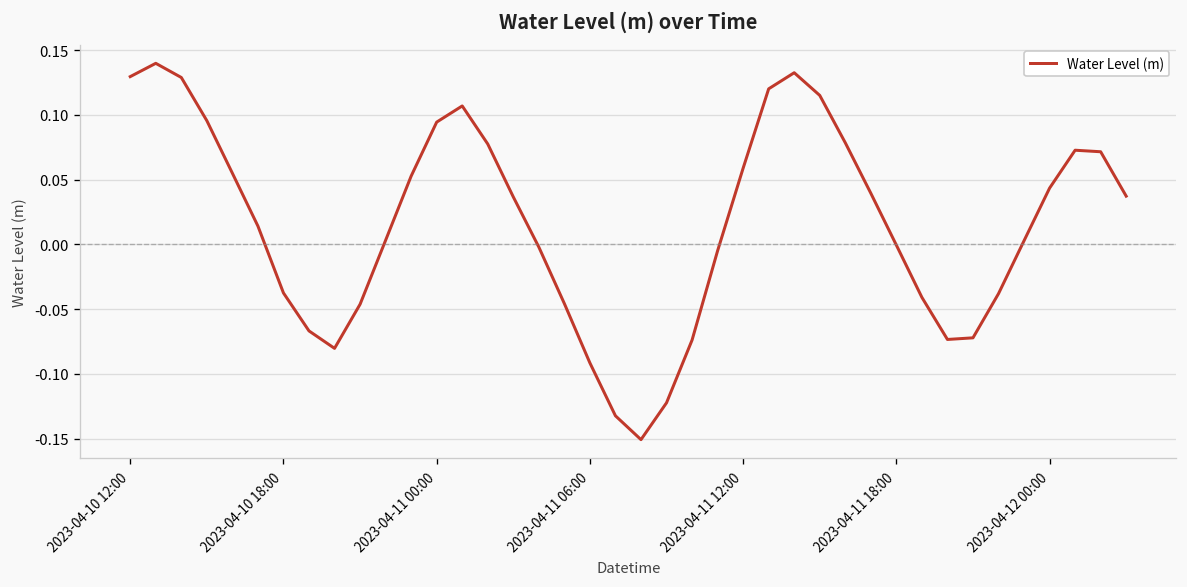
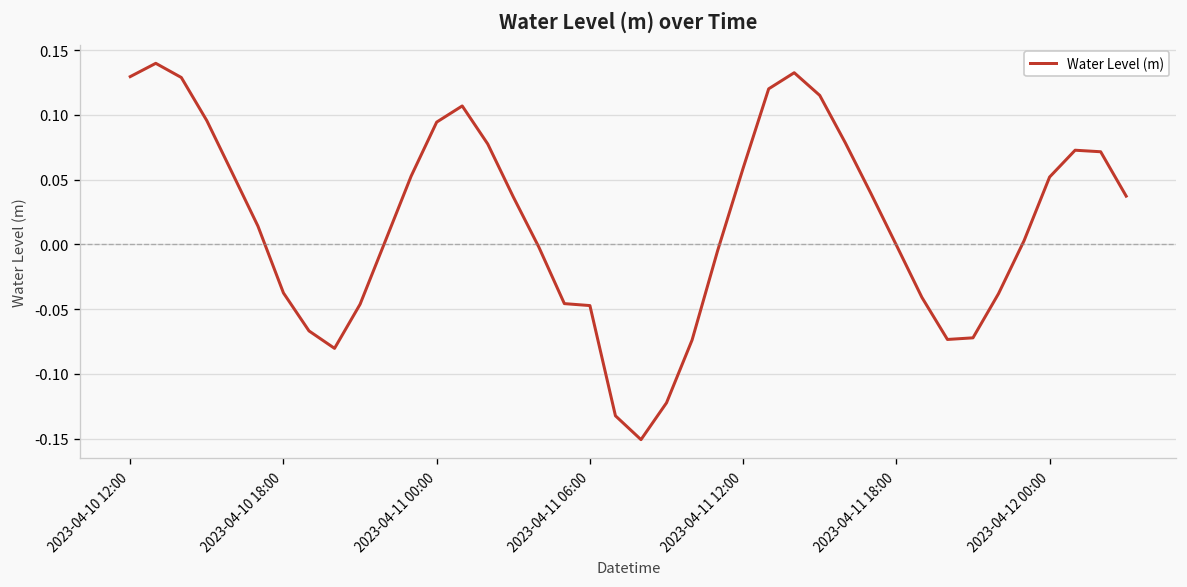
2023-04-11 06:00: -0.091 -> -0.047
2023-04-12 00:00: 0.044 -> 0.052
